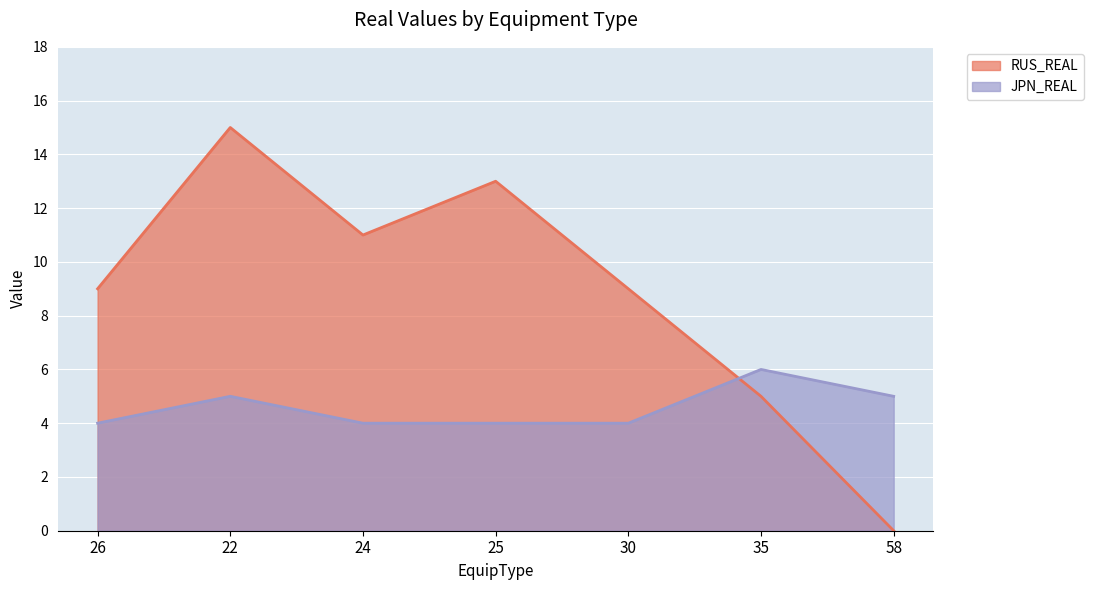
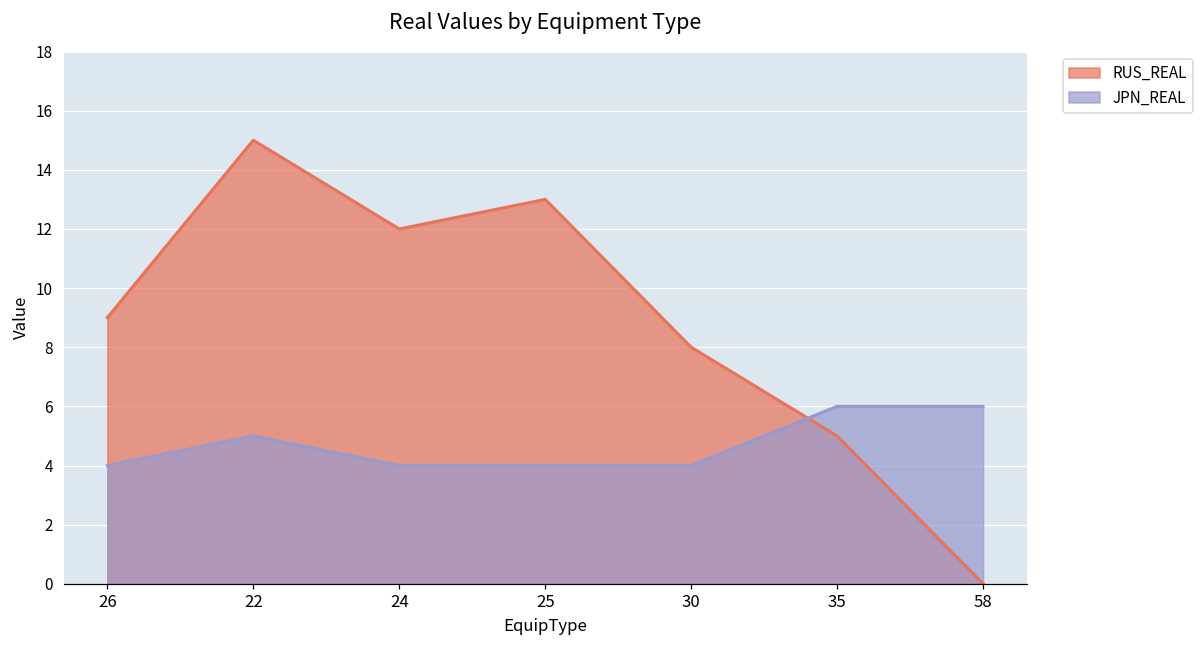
RUS_REAL, 24: 11 -> 12
RUS_REAL, 30: 9 -> 8
JPN_REAL, 58: 5 -> 6
